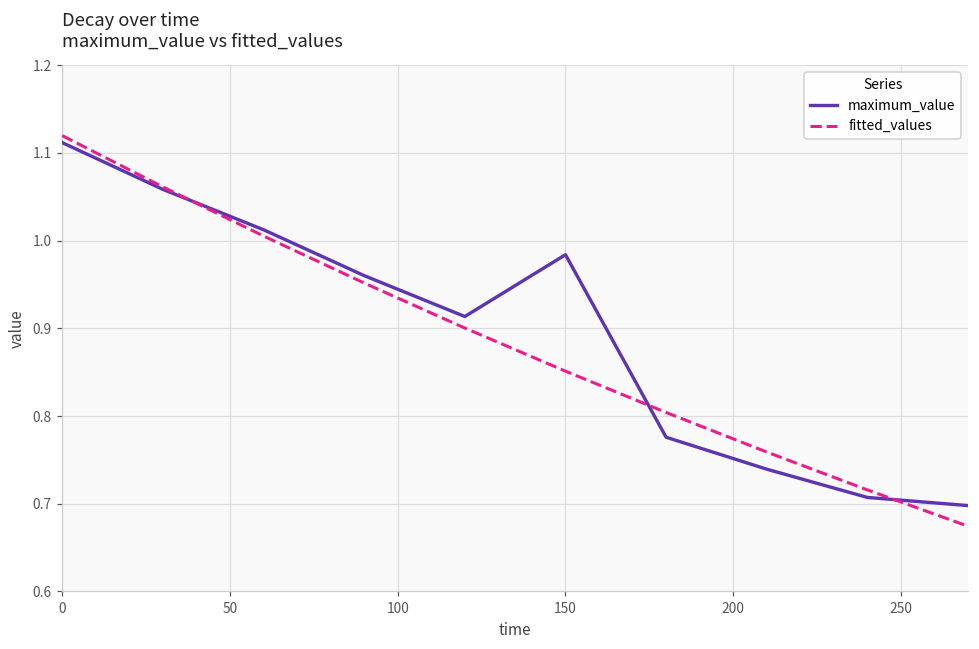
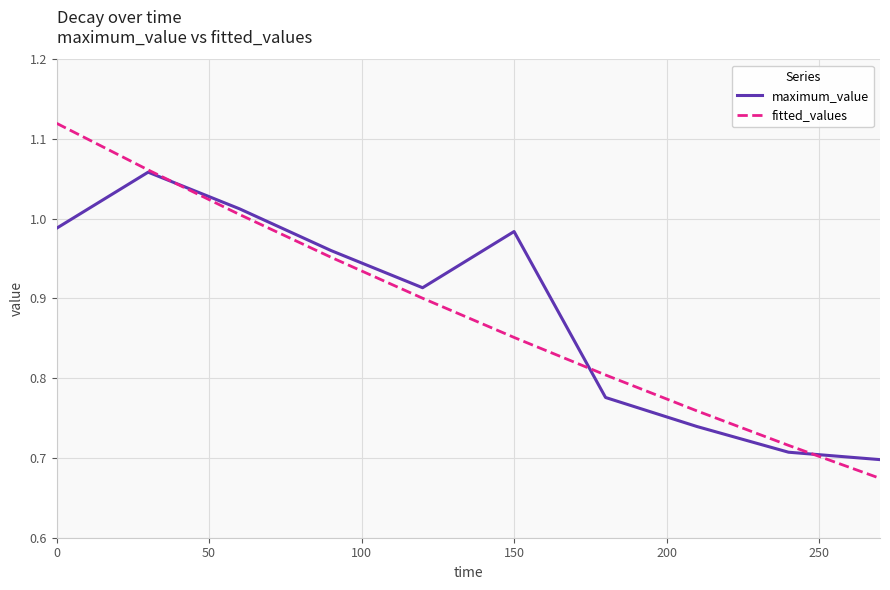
maximum_value, 0: 1.11 -> 0.99
